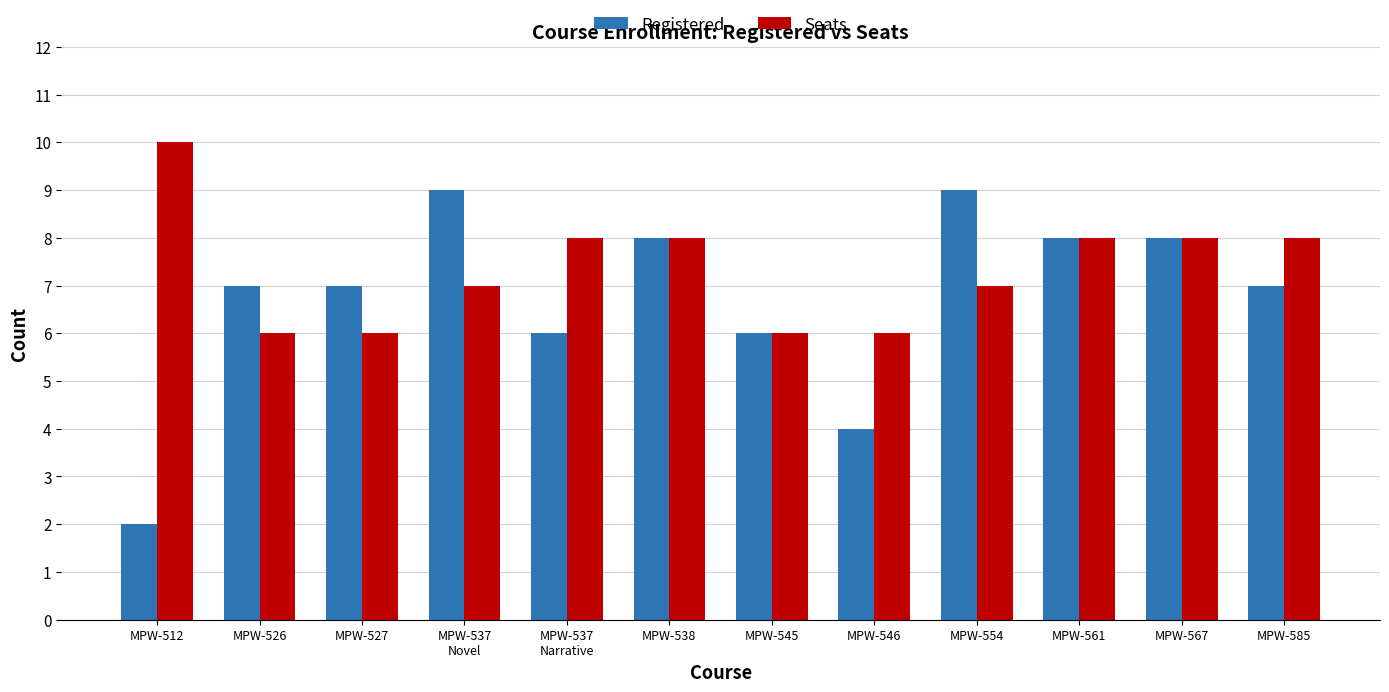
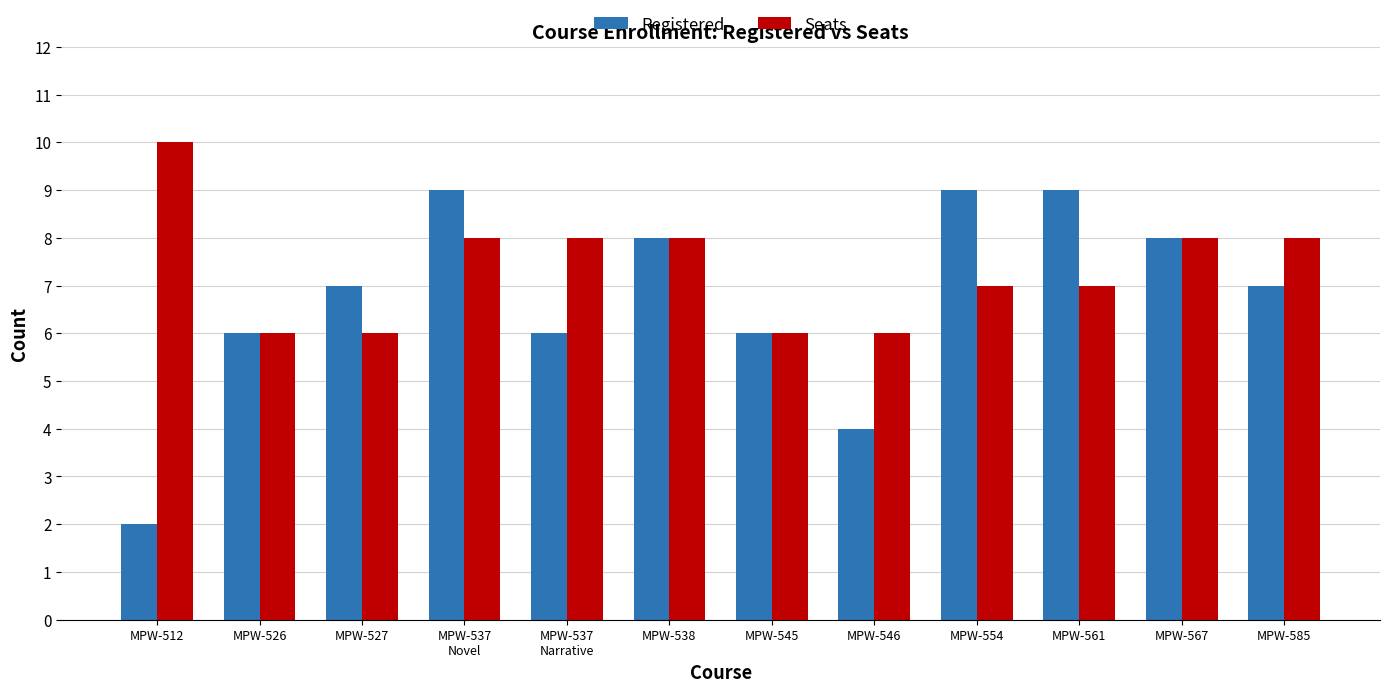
Registered, MPW-526: 7 -> 6
Seats, MPW-537 Novel: 7 -> 8
Registered, MPW-561: 8 -> 9
Seats, MPW-561: 8 -> 7
